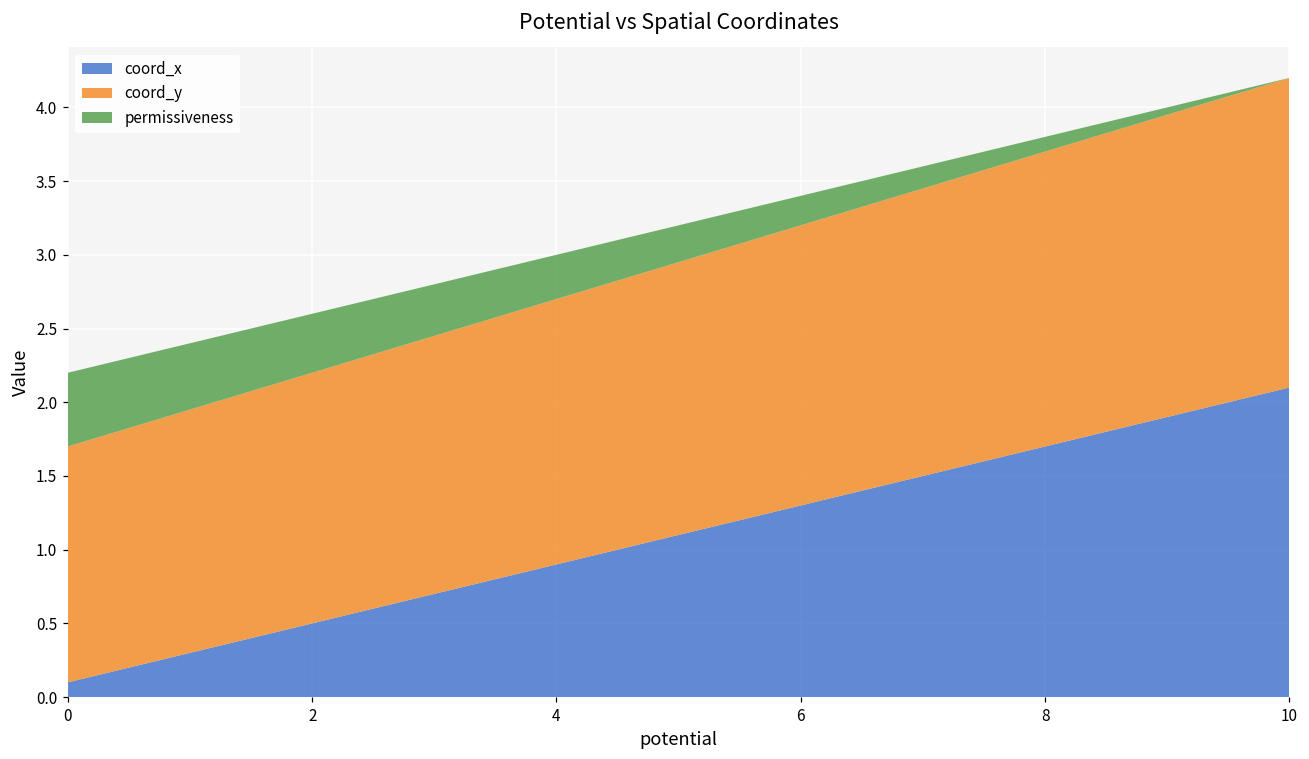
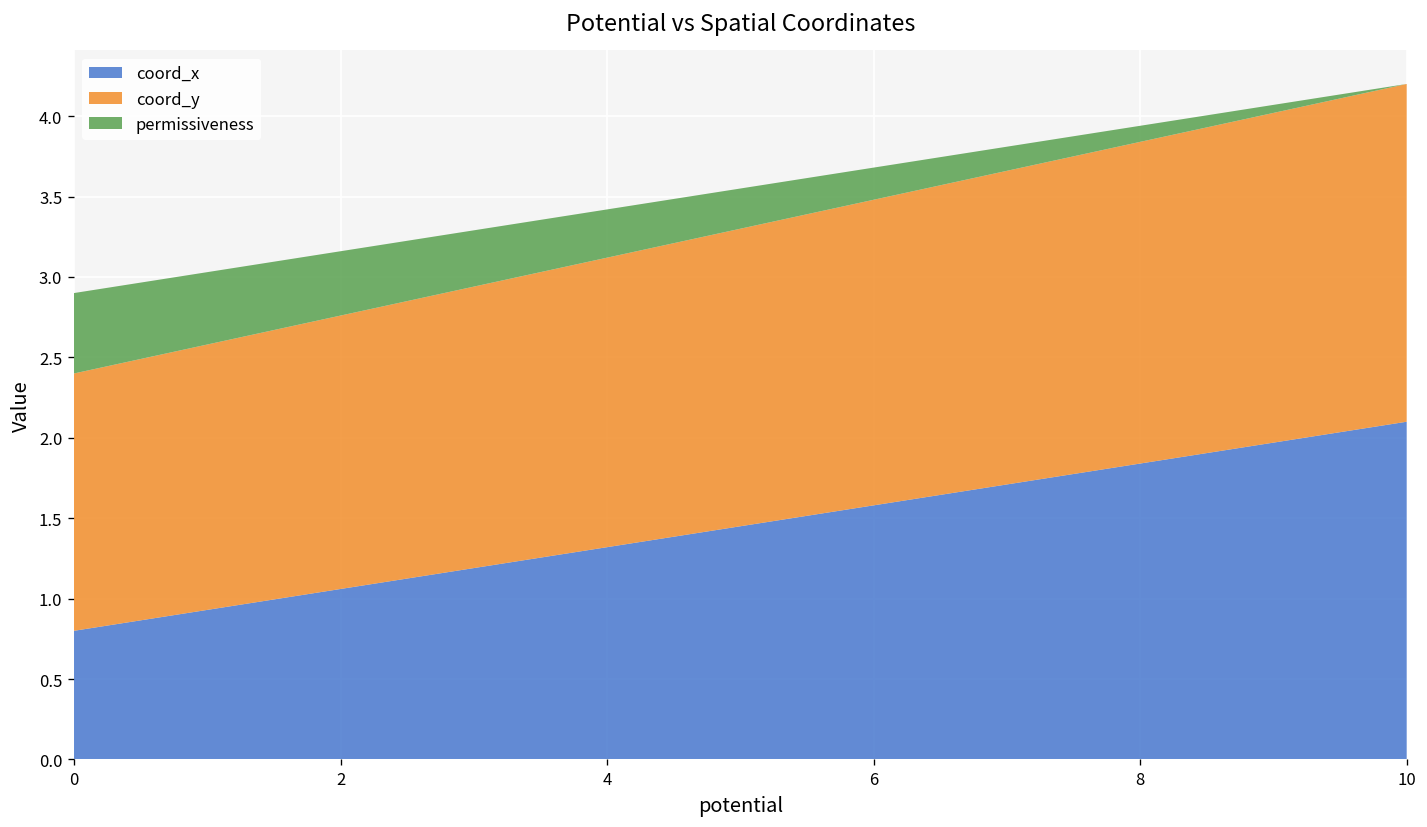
coord_x, 0: 0.1 -> 0.8
